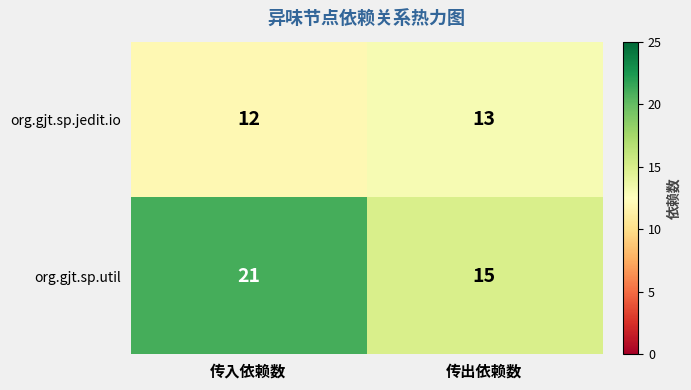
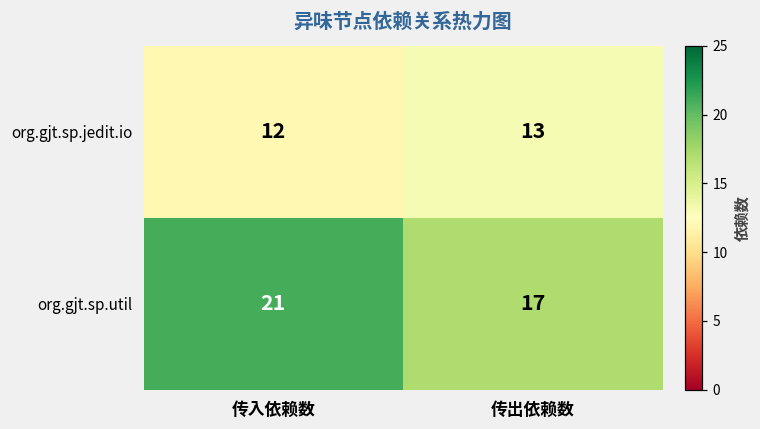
org.gjt.sp.util, 传出依赖数: 15 -> 17
